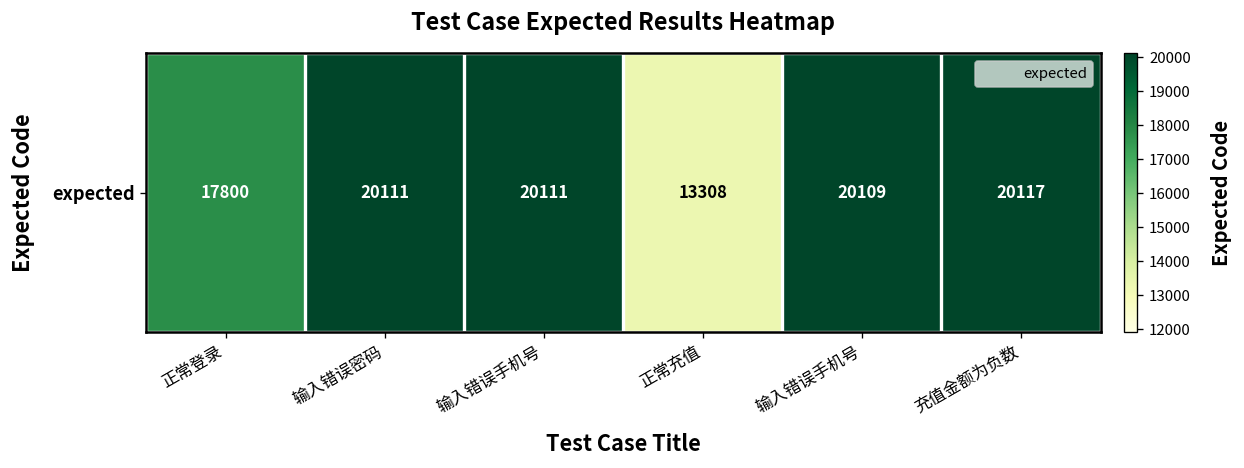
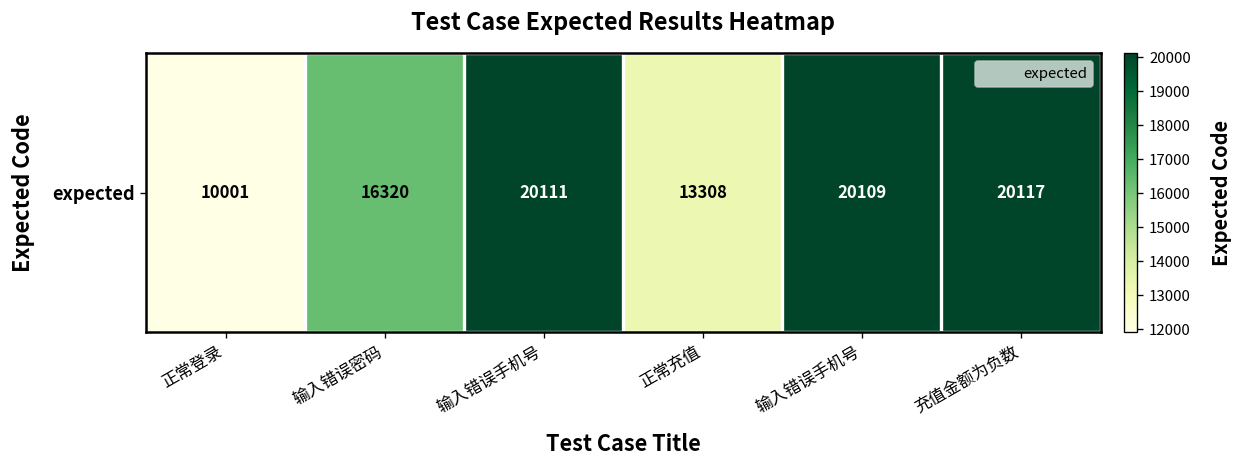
expected, 正常登录: 17800 -> 10001
expected, 输入错误密码: 20111 -> 16320
